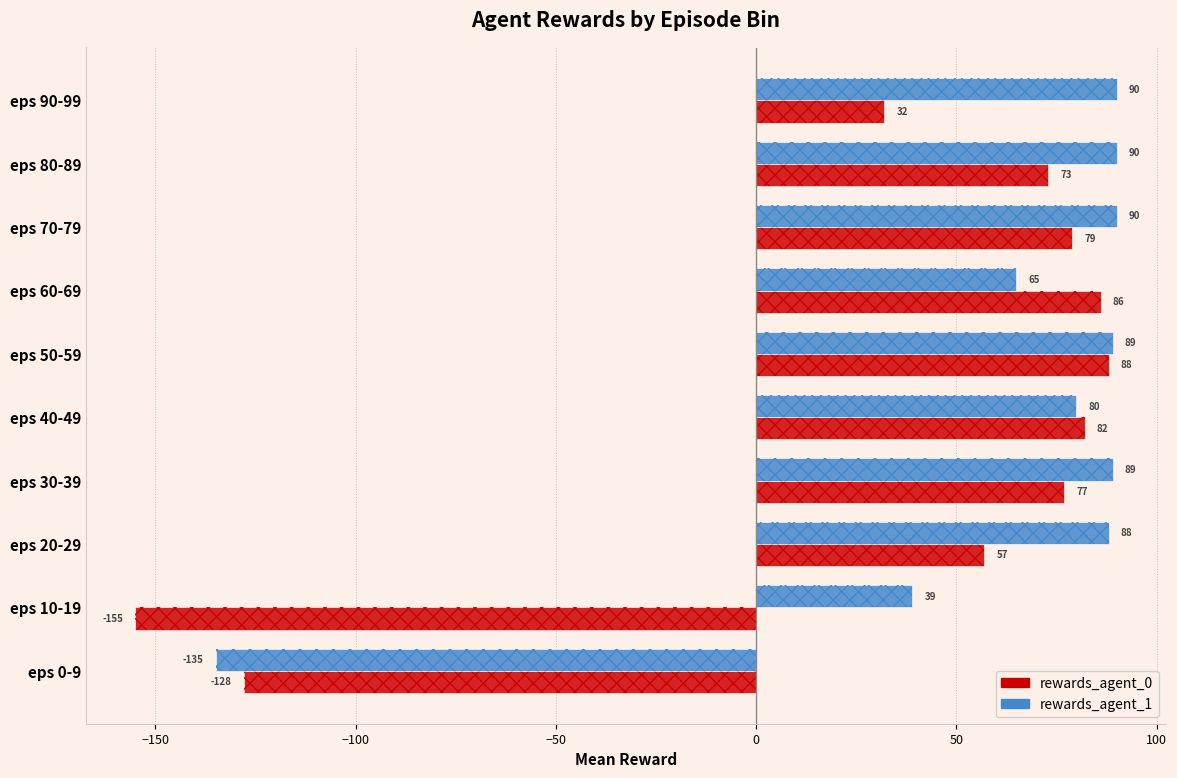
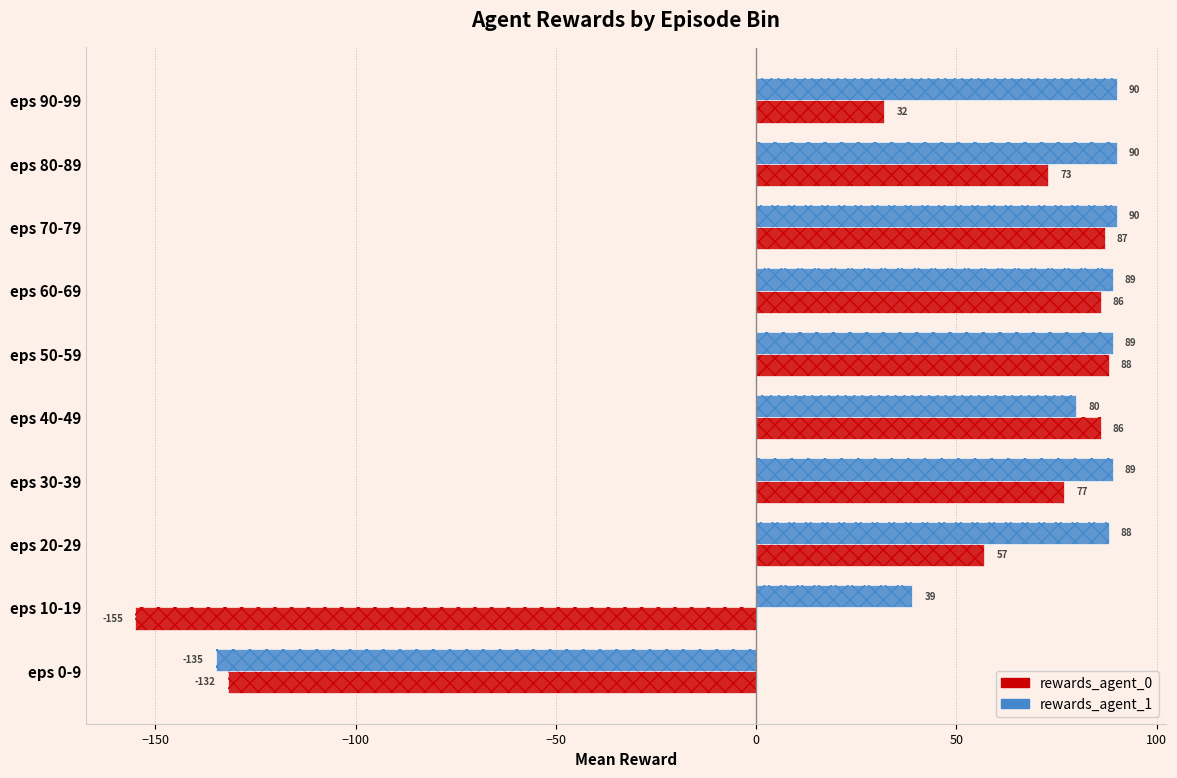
rewards_agent_0, eps 70-79: 79 -> 87
rewards_agent_1, eps 60-69: 65 -> 89
rewards_agent_0, eps 40-49: 82 -> 86
rewards_agent_0, eps 0-9: -128 -> -132
